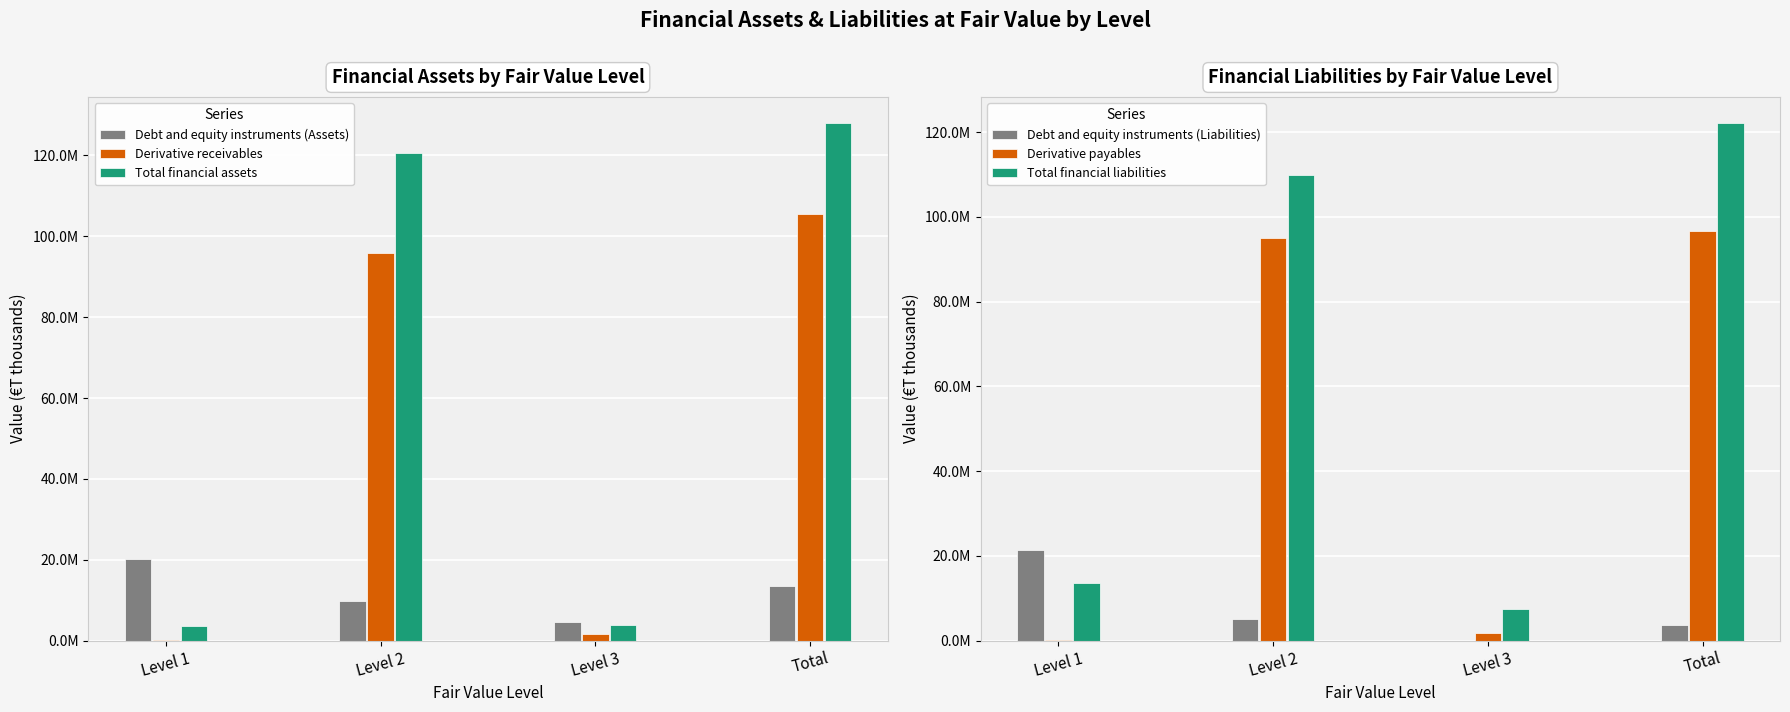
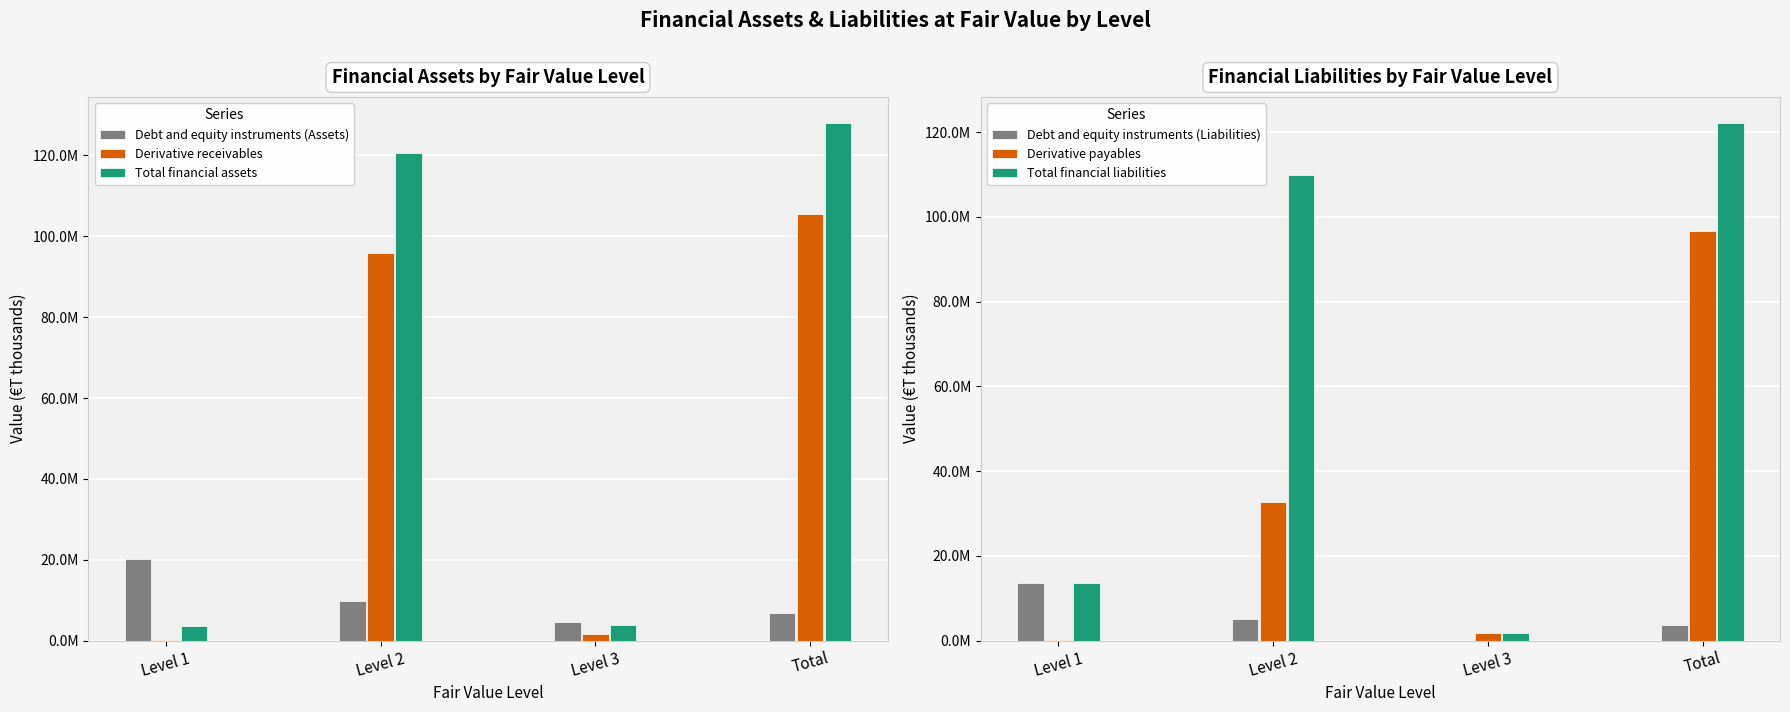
Financial Assets by Fair Value Level, Debt and equity instruments (Assets), Total: 14000000 -> 7000000
Financial Liabilities by Fair Value Level, Debt and equity instruments (Liabilities), Level 1: 21000000 -> 14000000
Financial Liabilities by Fair Value Level, Derivative payables, Level 2: 95000000 -> 33000000
Financial Liabilities by Fair Value Level, Total financial liabilities, Level 3: 8000000 -> 2000000
